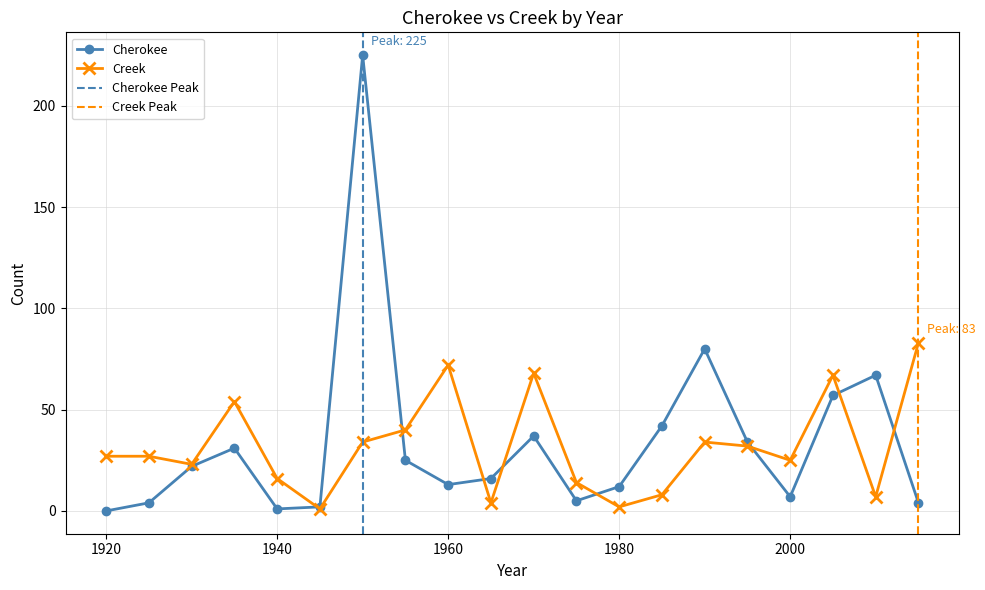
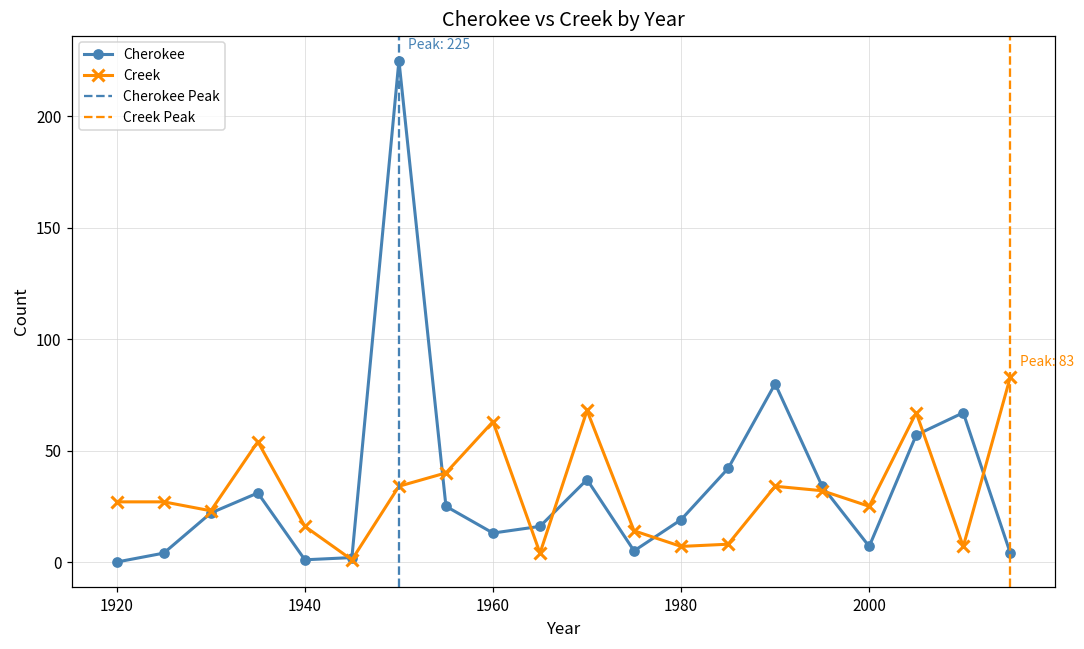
Creek, 1960: 72 -> 63
Cherokee, 1980: 12 -> 19
Creek, 1980: 2 -> 7
